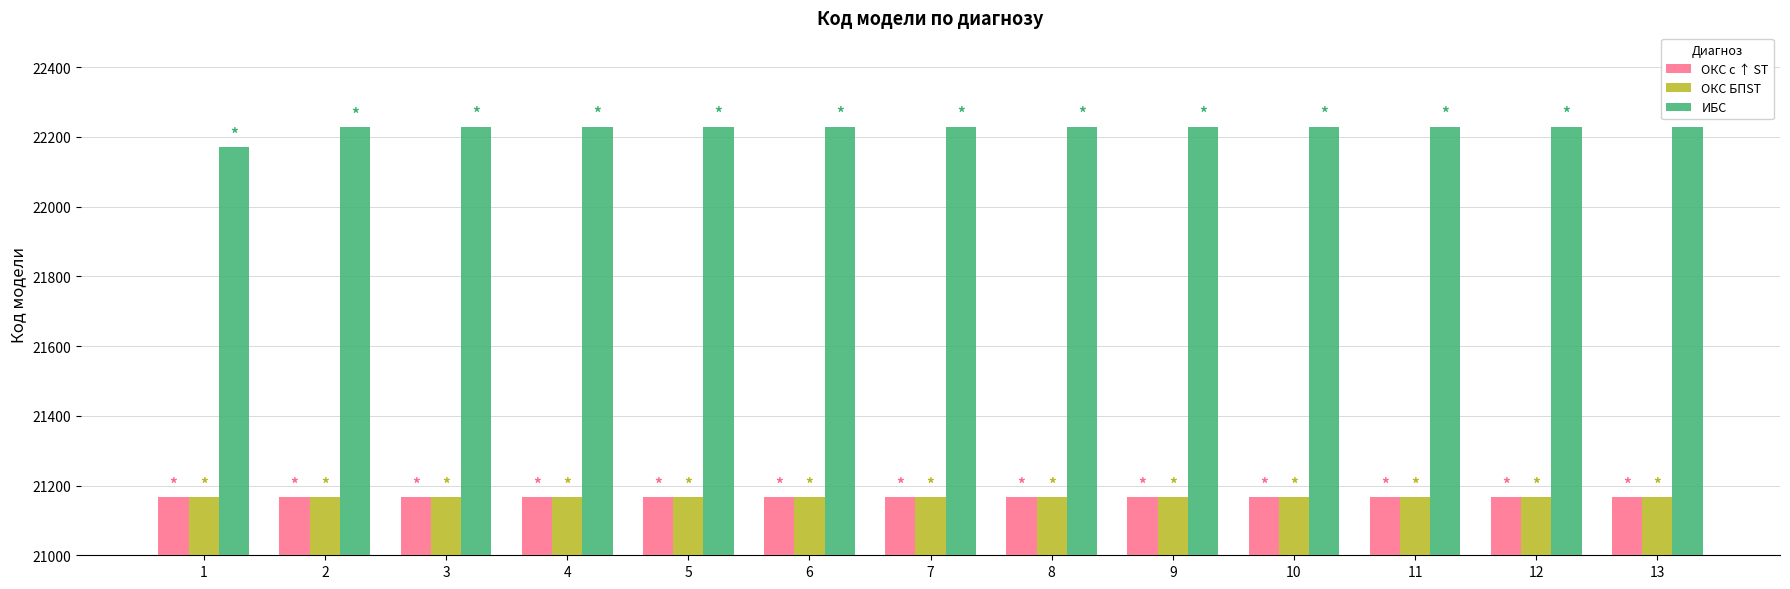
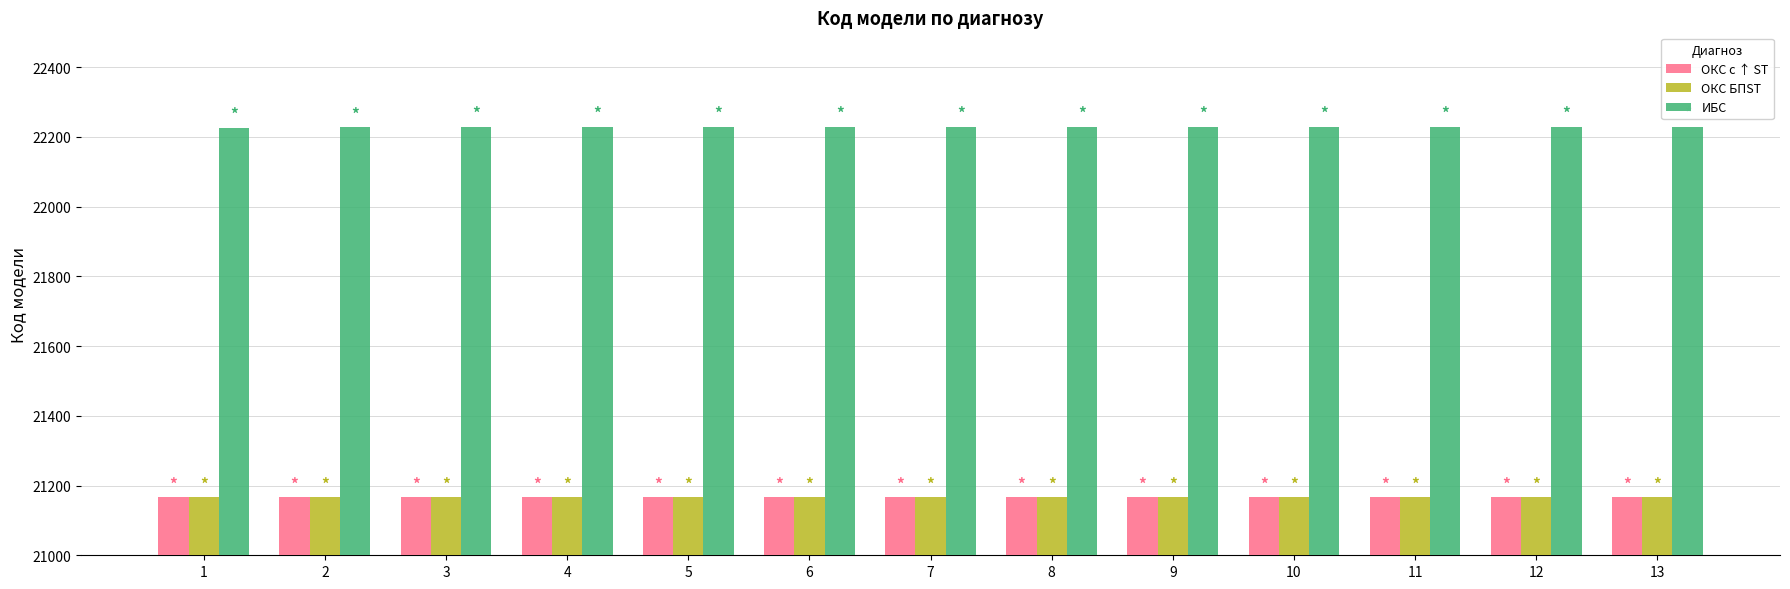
ИБС, 1: 22170 -> 22230
